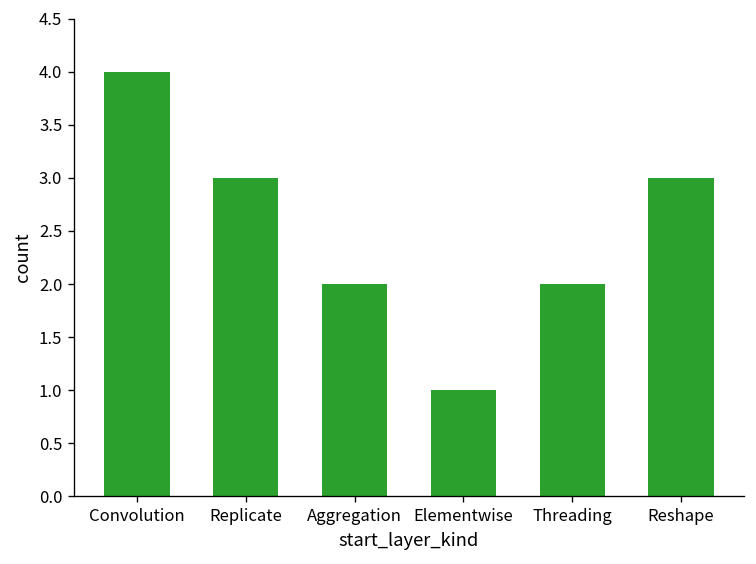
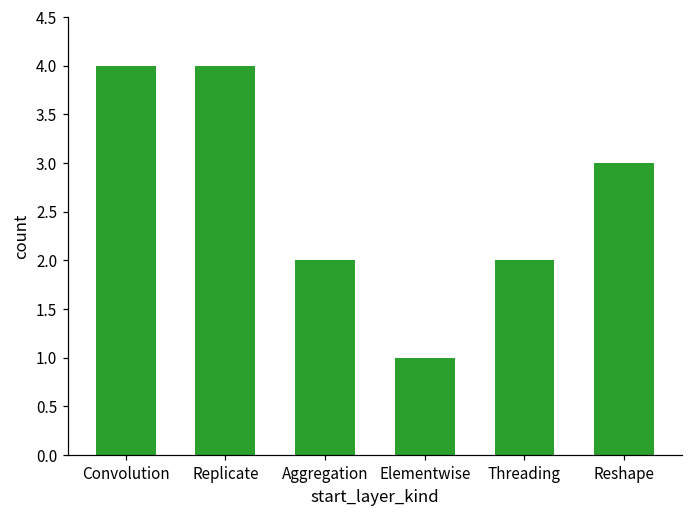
Replicate: 3 -> 4
